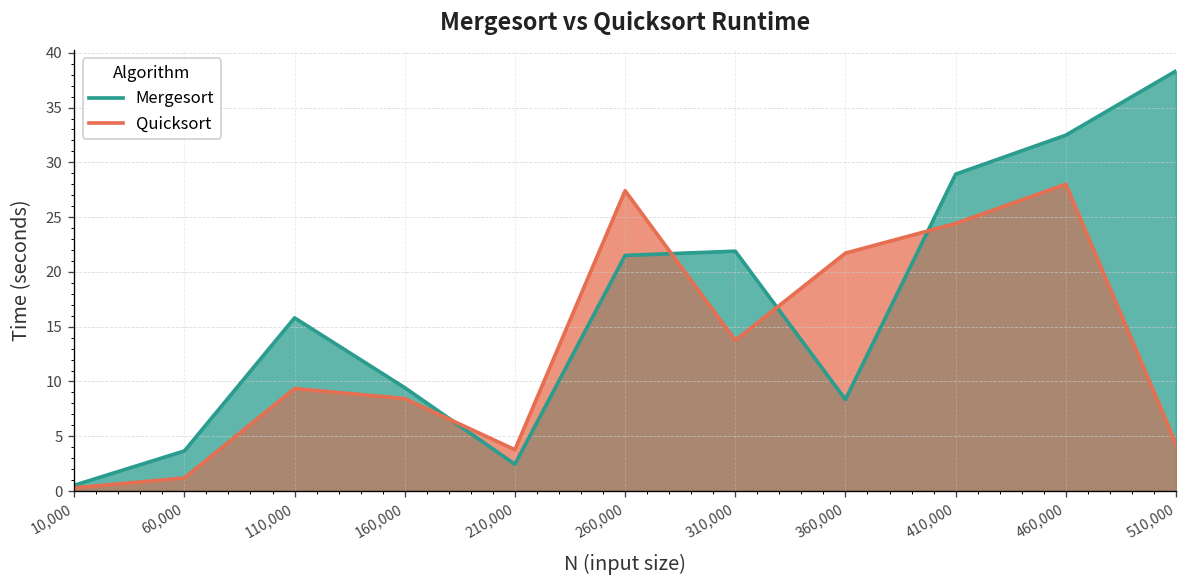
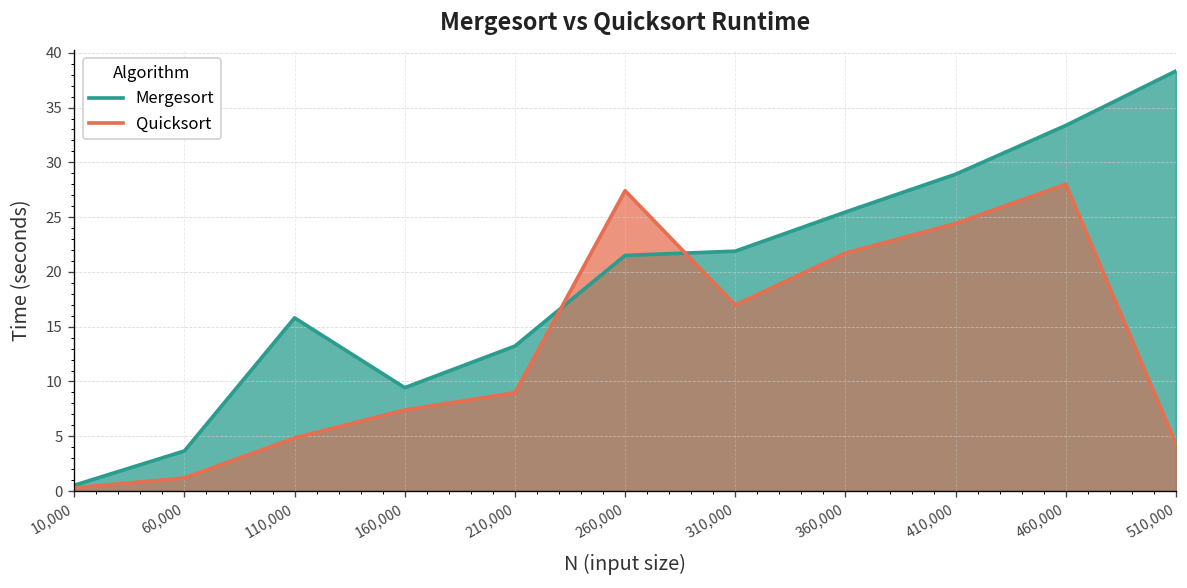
Quicksort, 110,000: 9 -> 5
Quicksort, 160,000: 8 -> 7
Mergesort, 210,000: 2 -> 13
Quicksort, 210,000: 4 -> 9
Quicksort, 310,000: 14 -> 17
Mergesort, 360,000: 8 -> 25
Mergesort, 460,000: 32 -> 33
